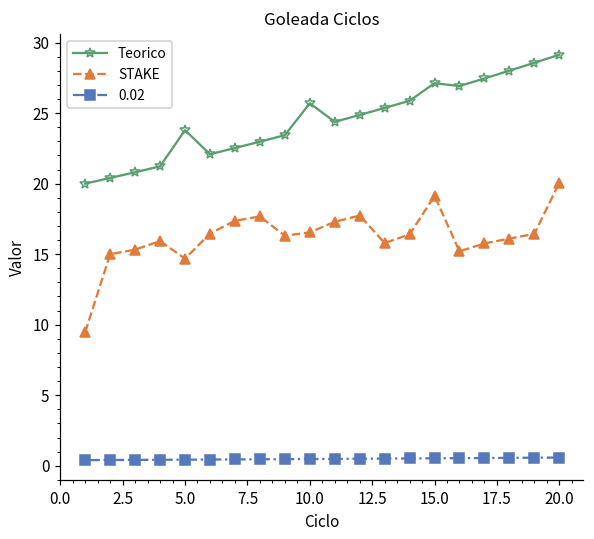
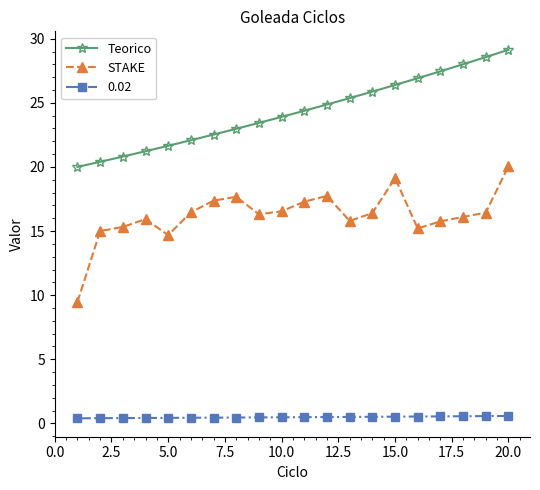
Teorico, 5.0: 23.8 -> 21.6
Teorico, 10.0: 25.7 -> 23.9
Teorico, 15.0: 27.1 -> 26.4
